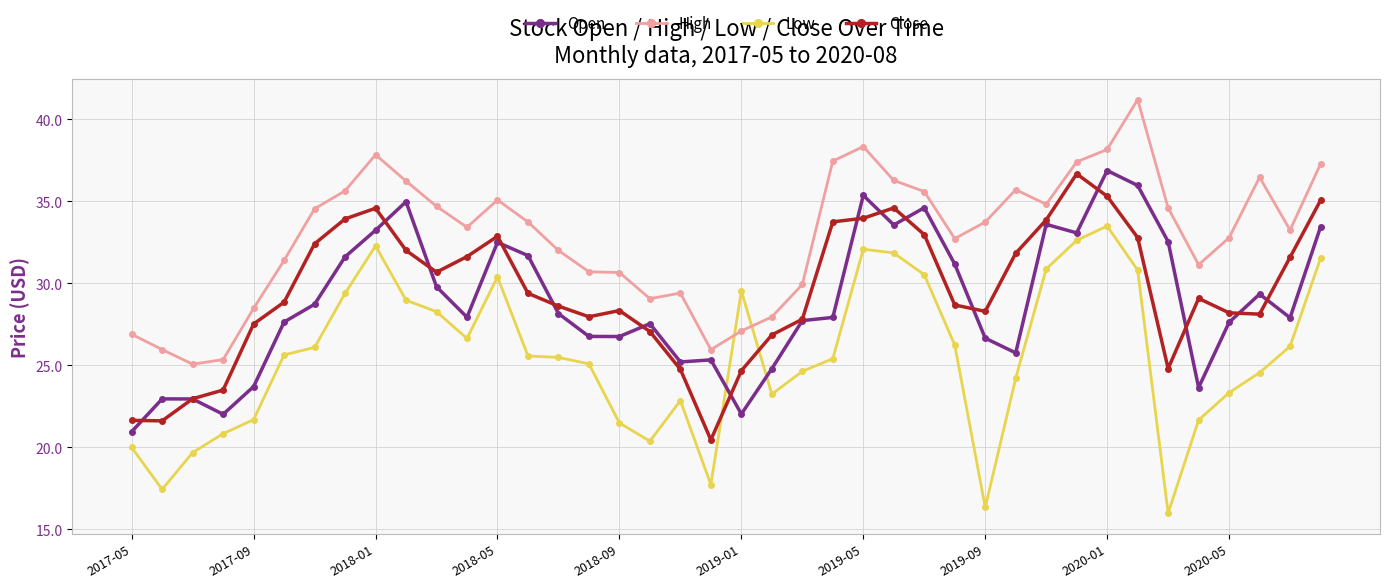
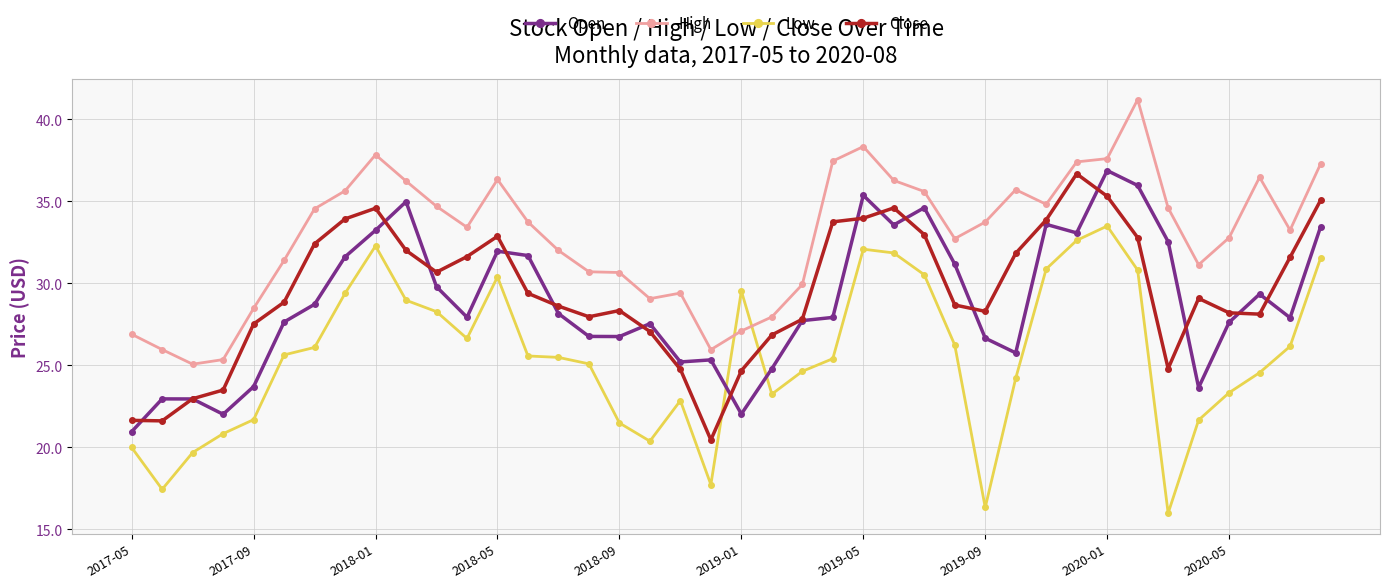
Open, 2018-05: 32.5 -> 32.0
High, 2018-05: 35.1 -> 36.3
High, 2020-01: 38.2 -> 37.6
